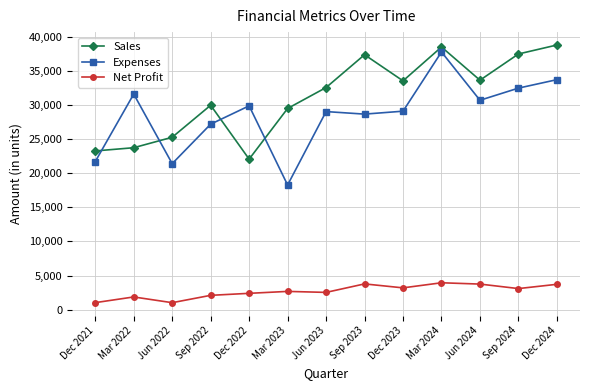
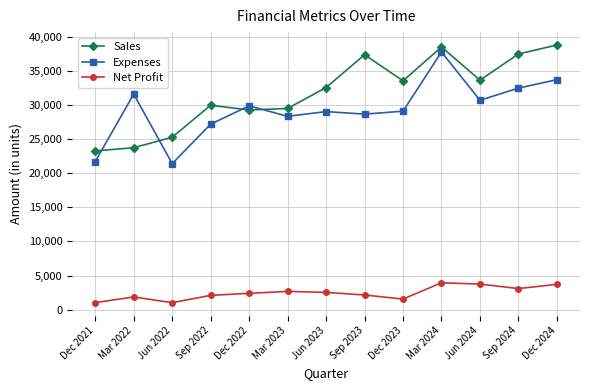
Sales, Dec 2022: 22,000 -> 29,000
Expenses, Mar 2023: 18,000 -> 28,000
Net Profit, Sep 2023: 4,000 -> 2,000
Net Profit, Dec 2023: 3,000 -> 2,000
